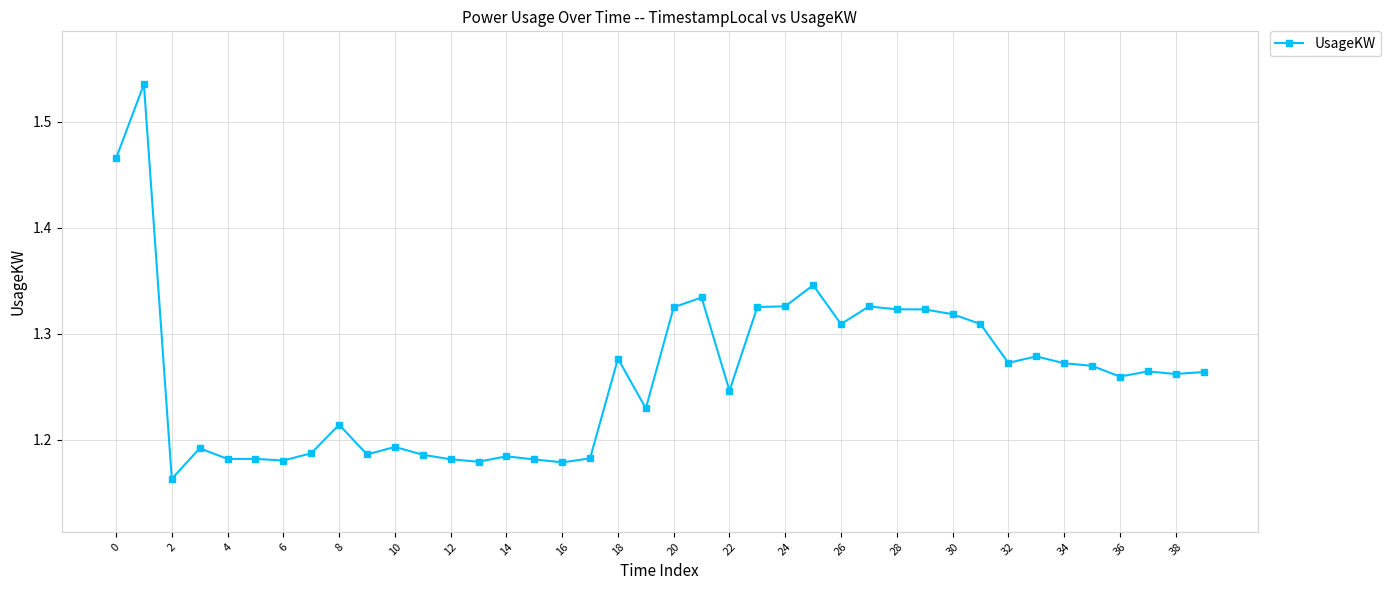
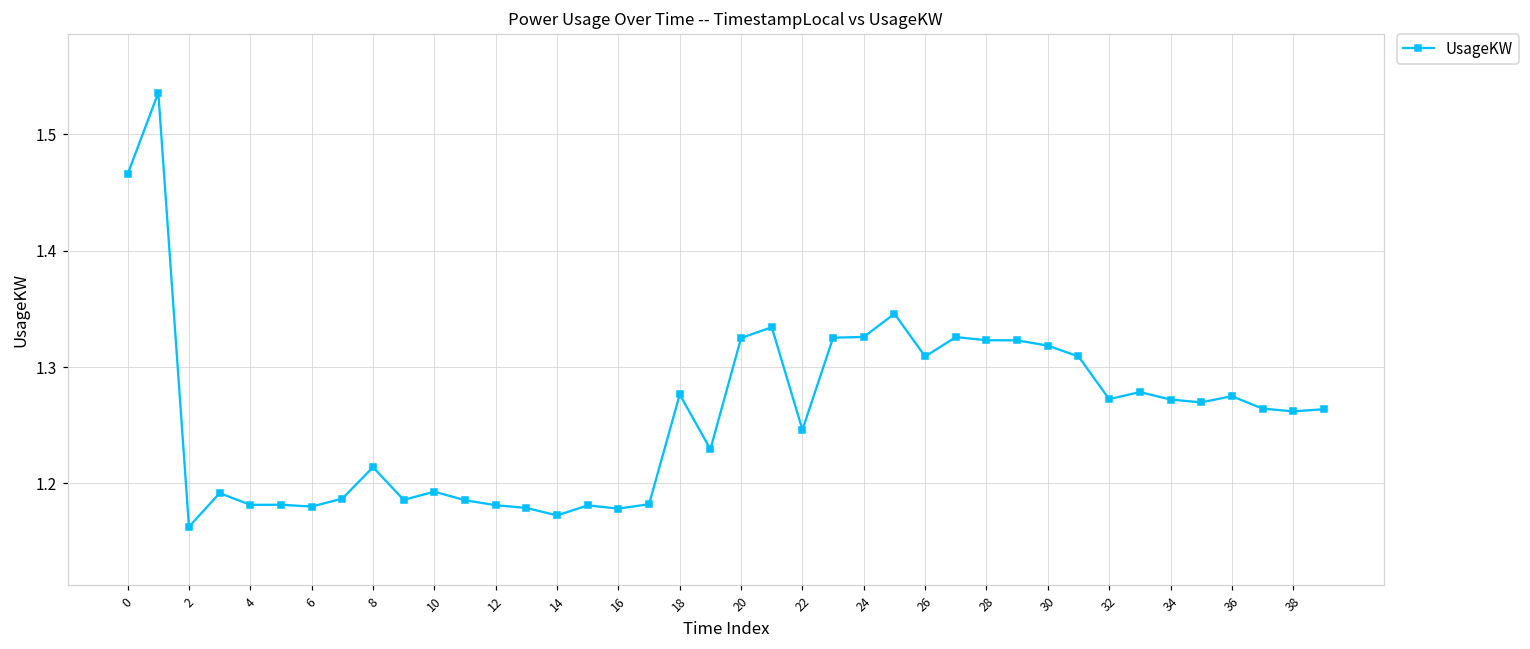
14: 1.184 -> 1.173
36: 1.259 -> 1.275
